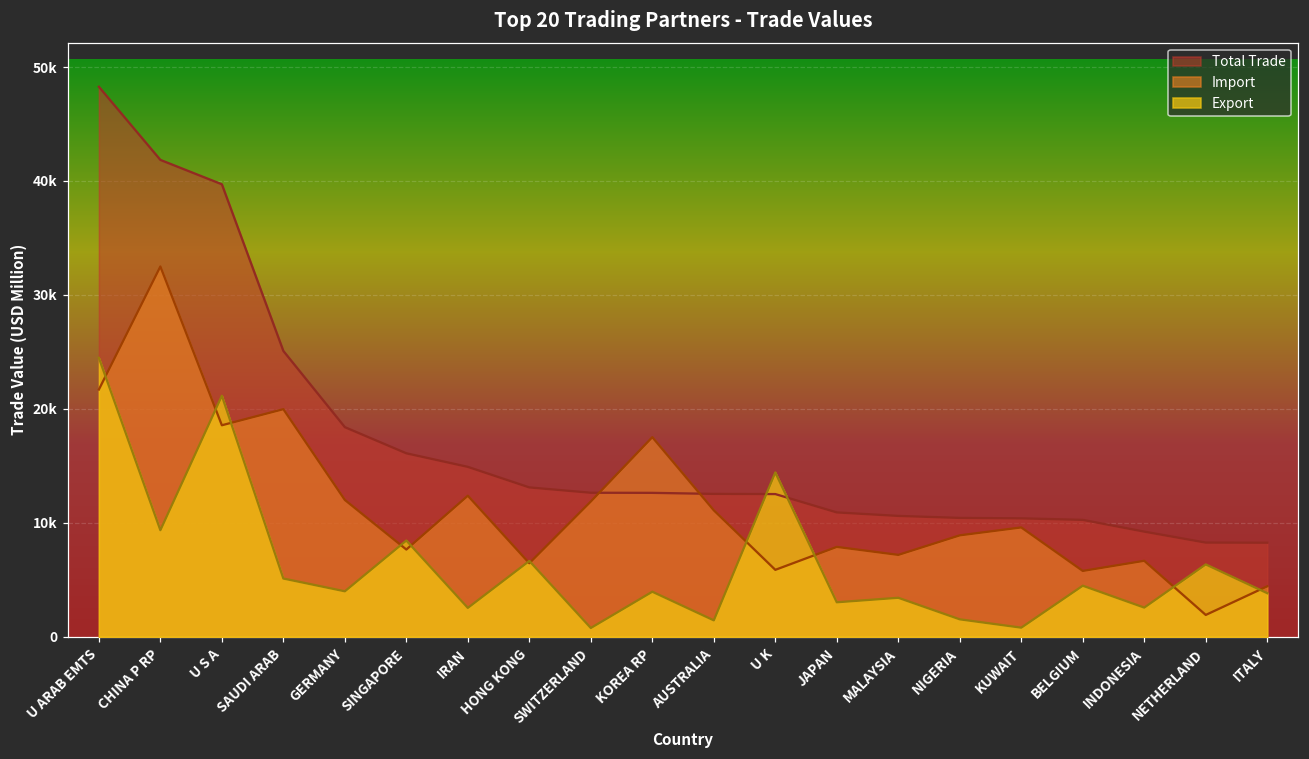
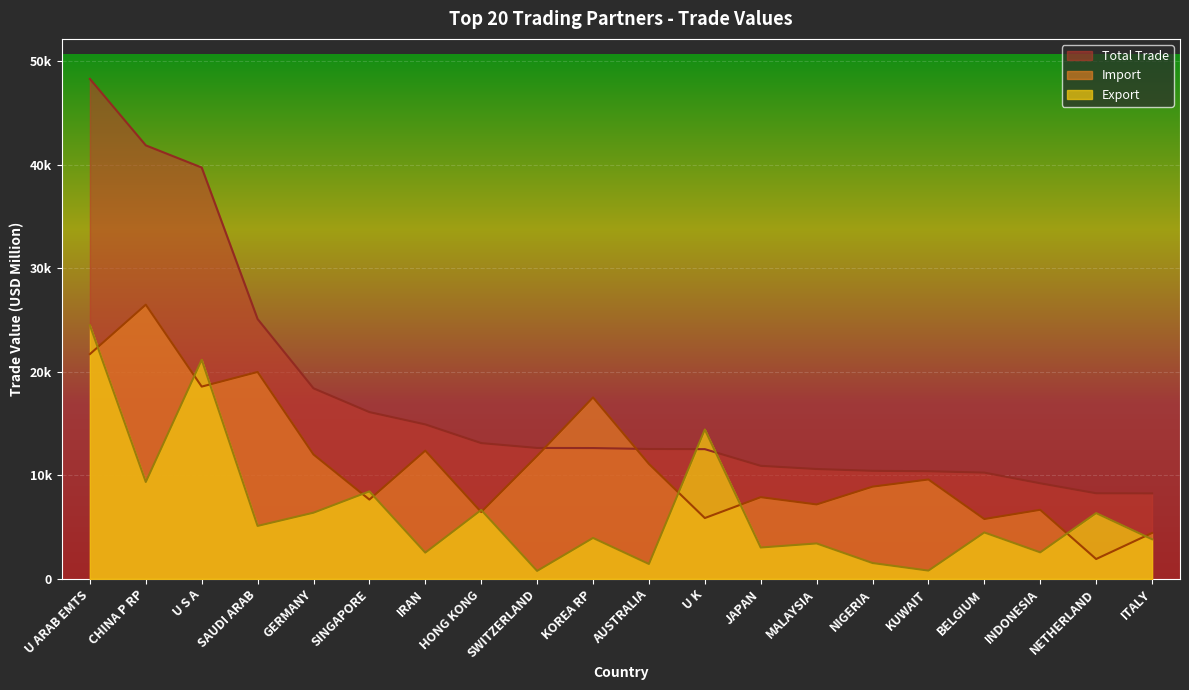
Import, CHINA P RP: 32500 -> 26500
Export, GERMANY: 4000 -> 6400
